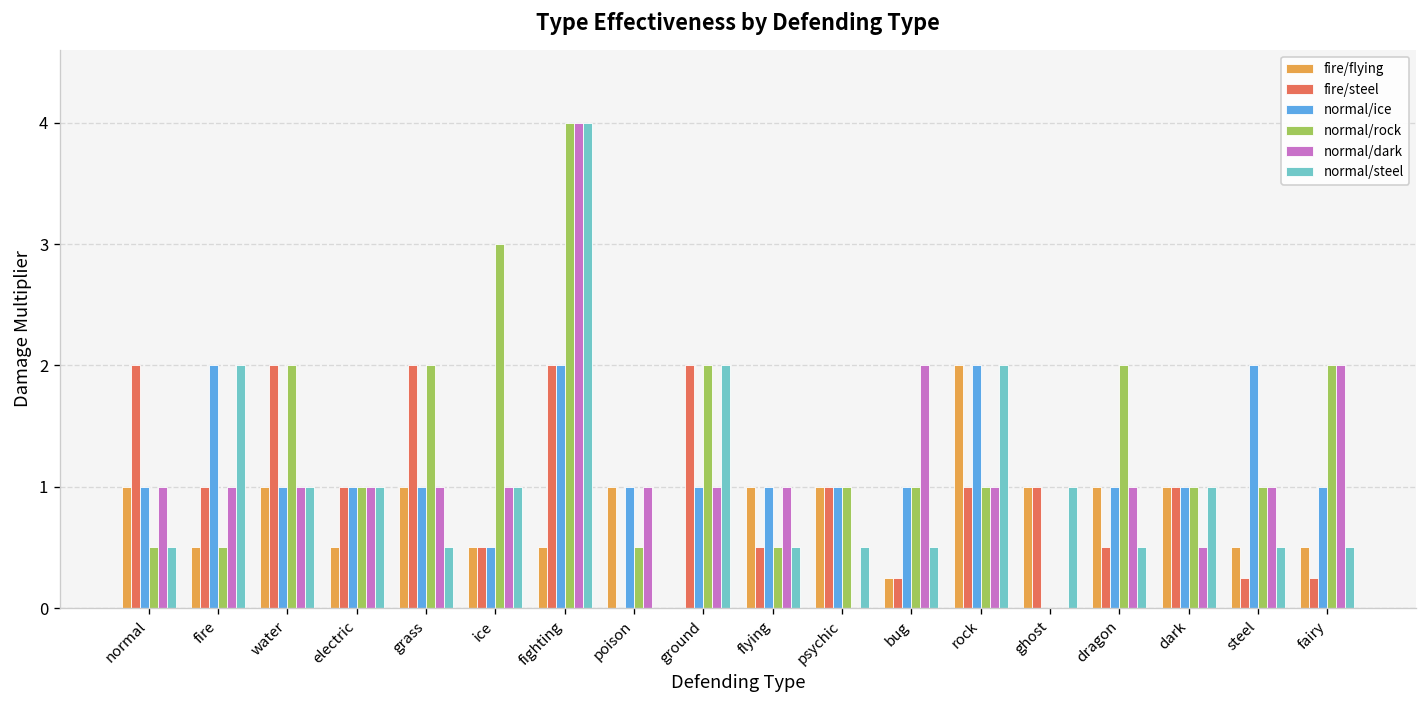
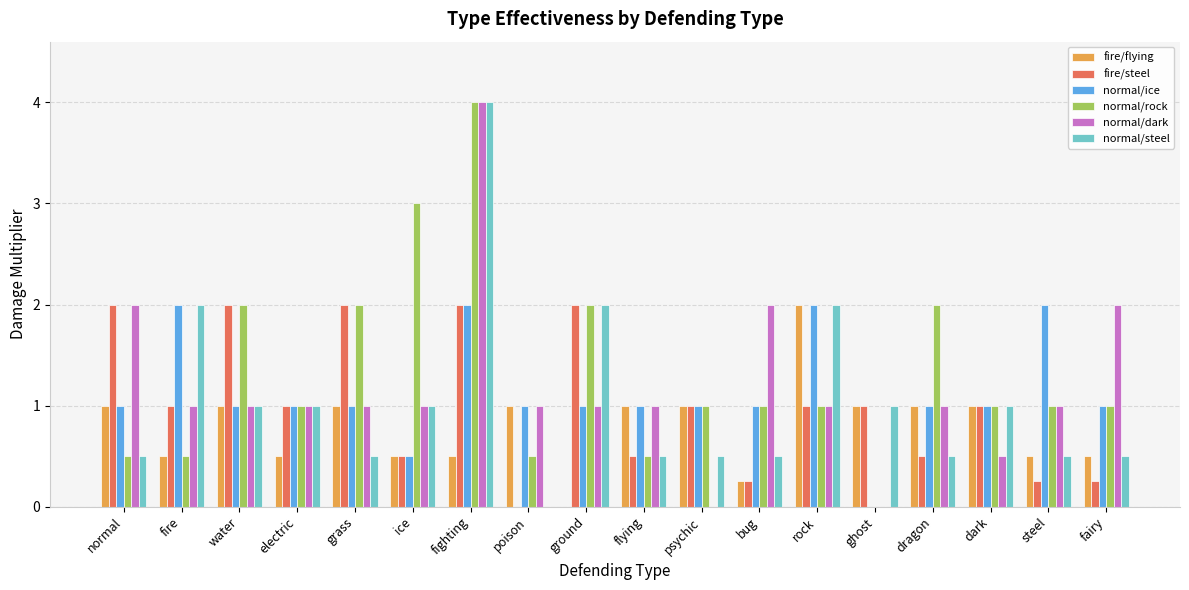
normal/dark, normal: 1 -> 2
normal/rock, fairy: 2 -> 1
